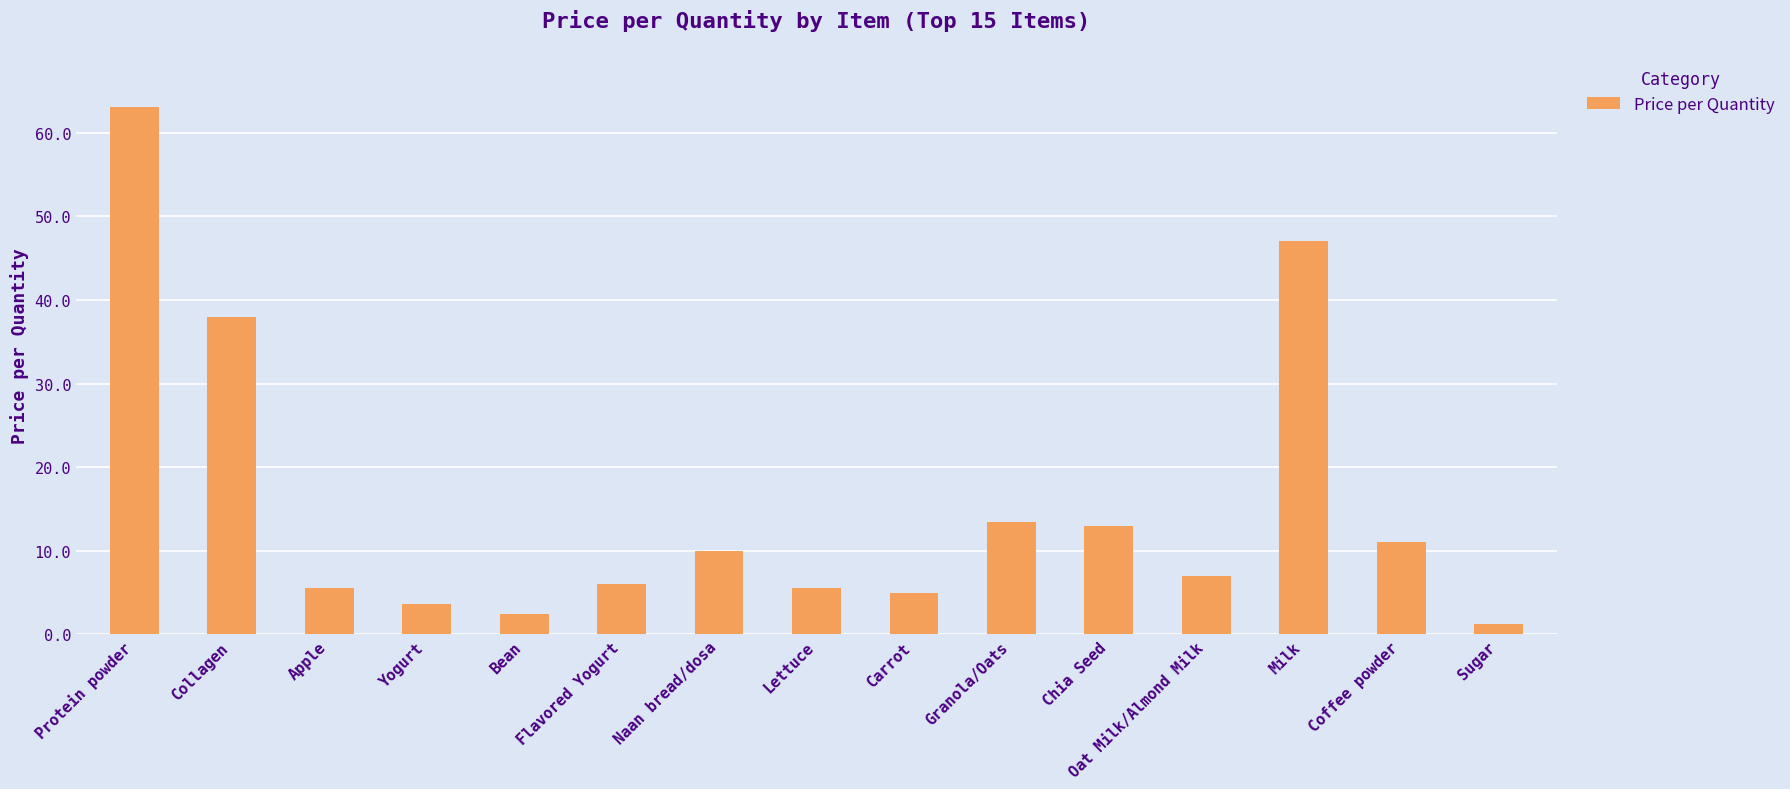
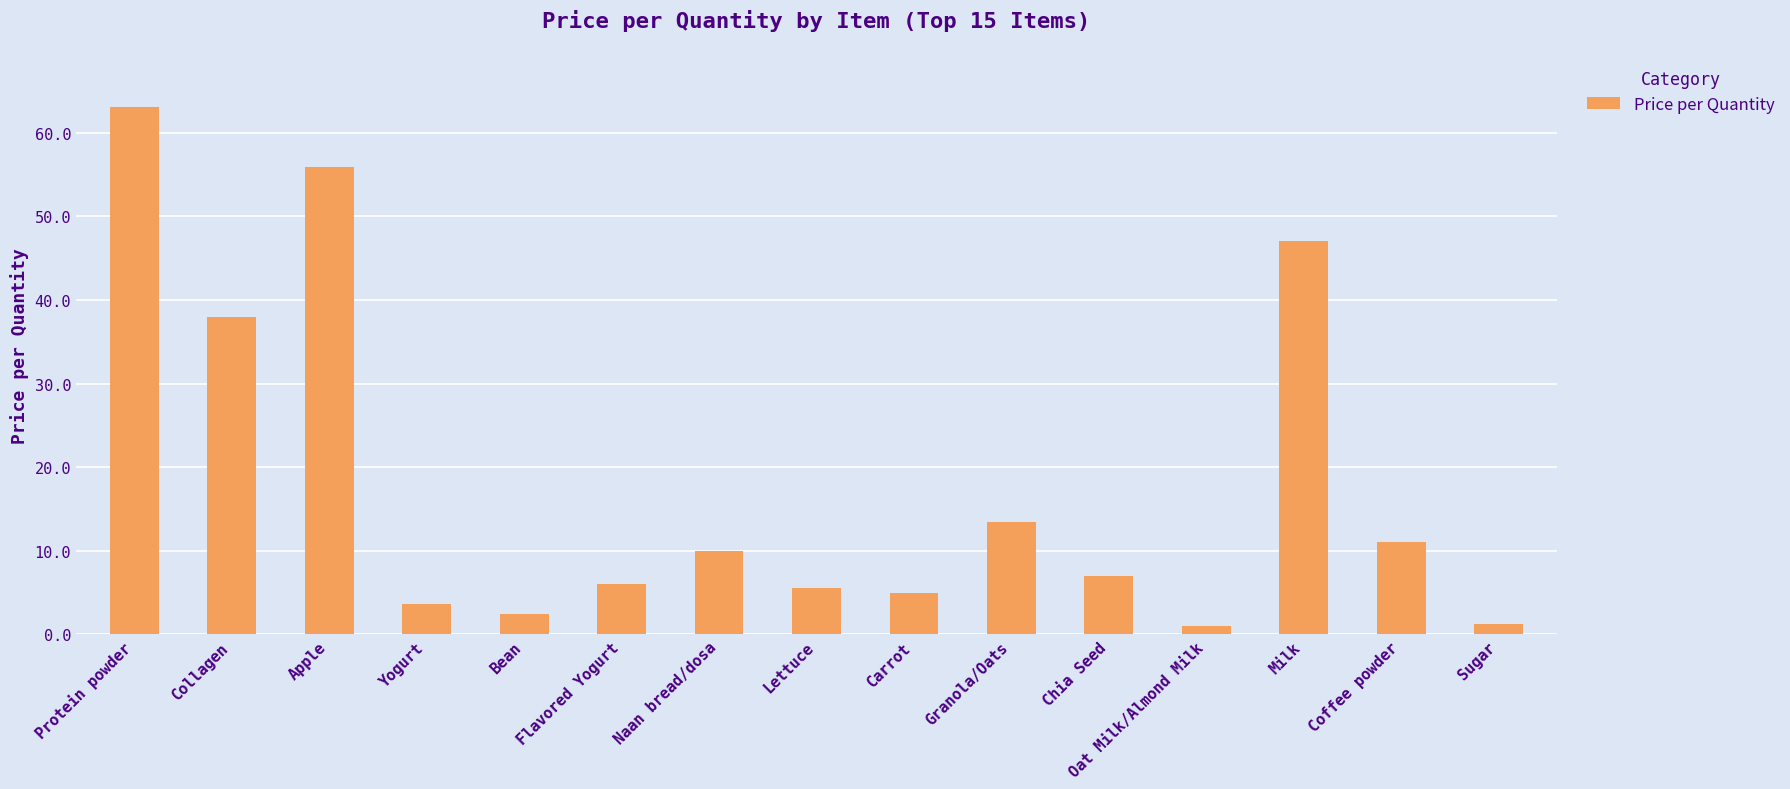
Apple: 6 -> 56
Chia Seed: 13 -> 7
Oat Milk/Almond Milk: 7 -> 1
